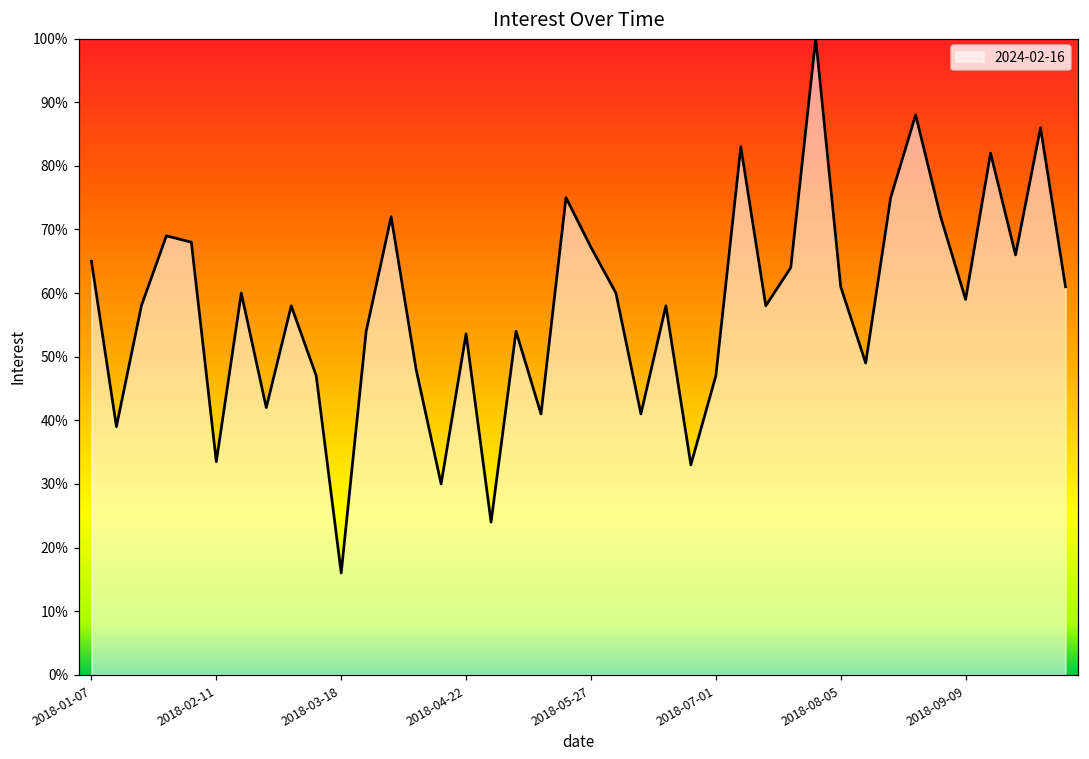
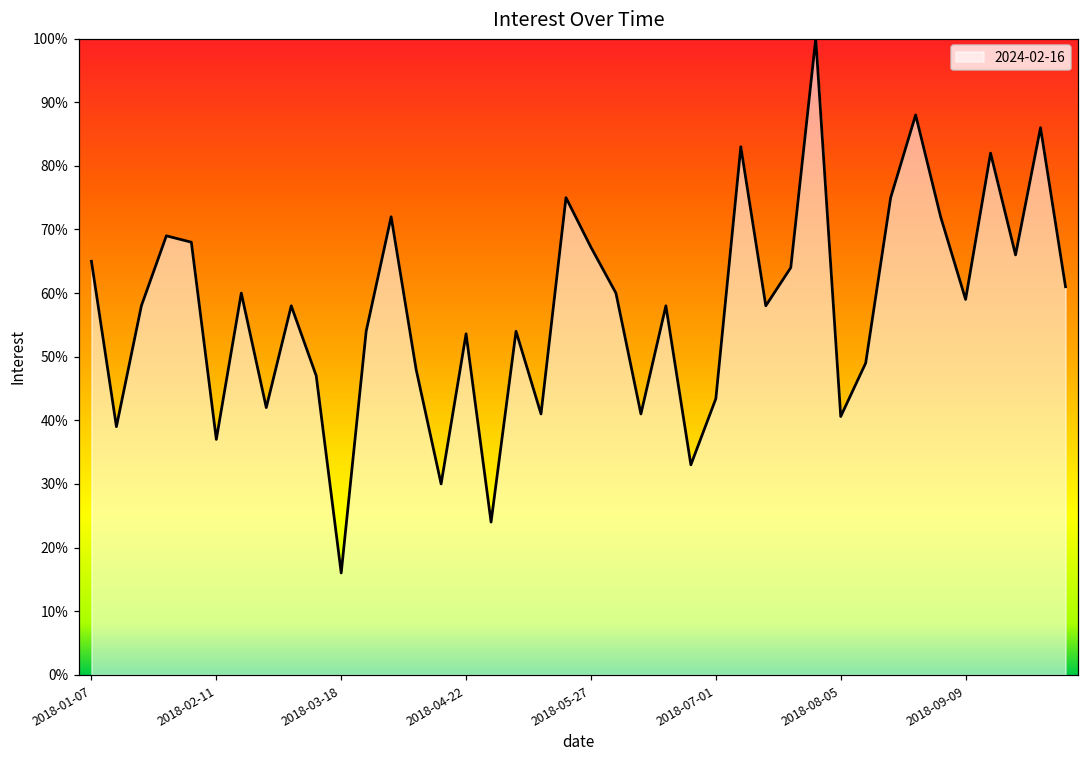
2018-02-11: 34% -> 37%
2018-07-01: 47% -> 43%
2018-08-05: 61% -> 41%
